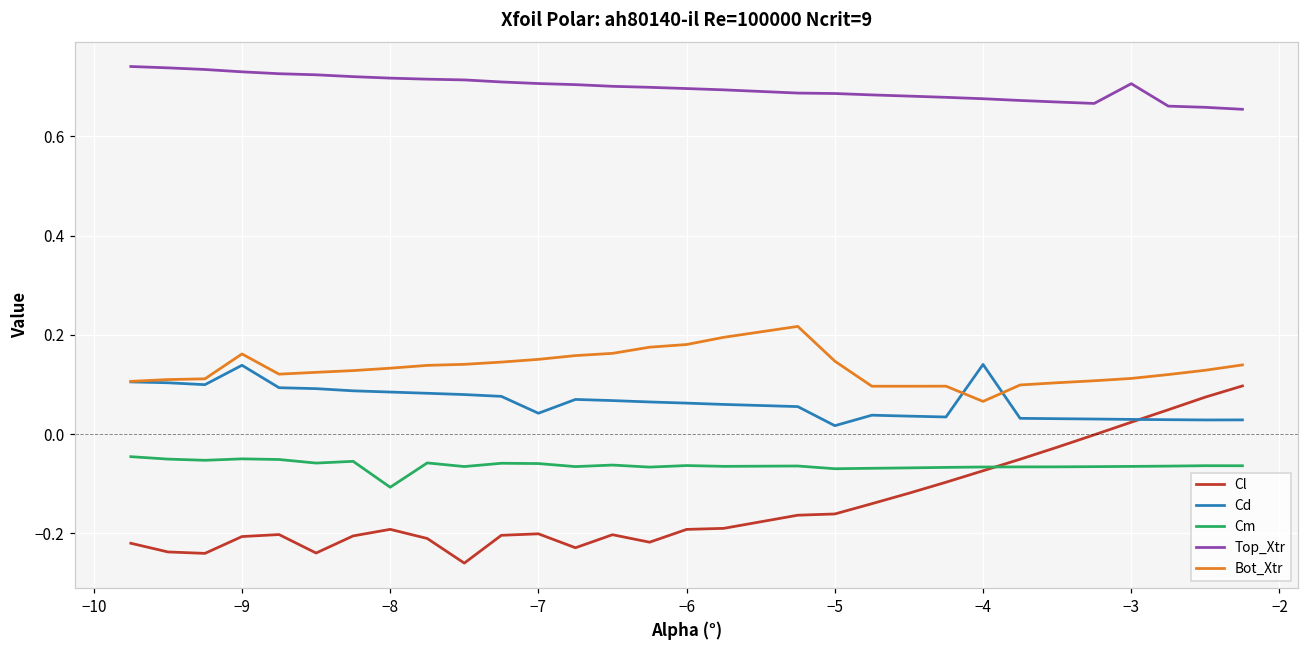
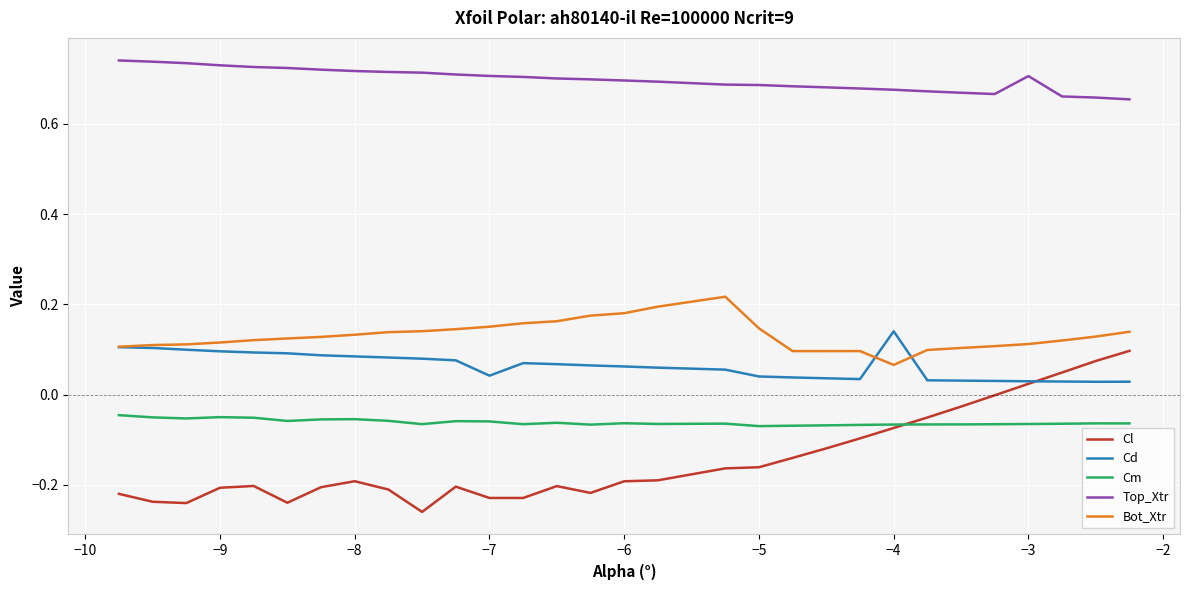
Cd, −9: 0.14 -> 0.10
Bot_Xtr, −9: 0.16 -> 0.12
Cm, −8: -0.11 -> -0.05
Cl, −7: -0.20 -> -0.23
Cd, −5: 0.02 -> 0.04
